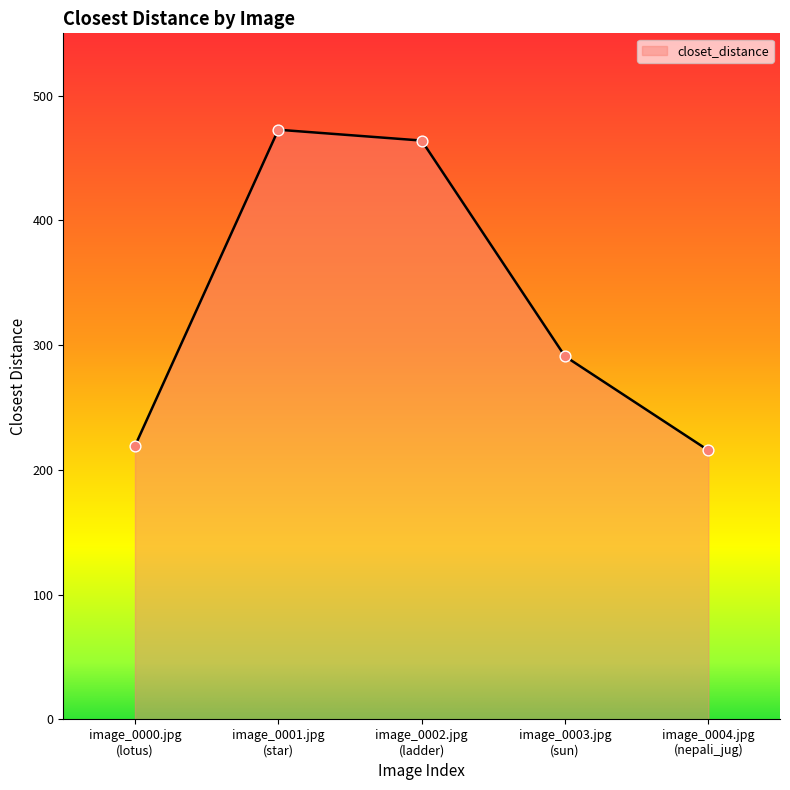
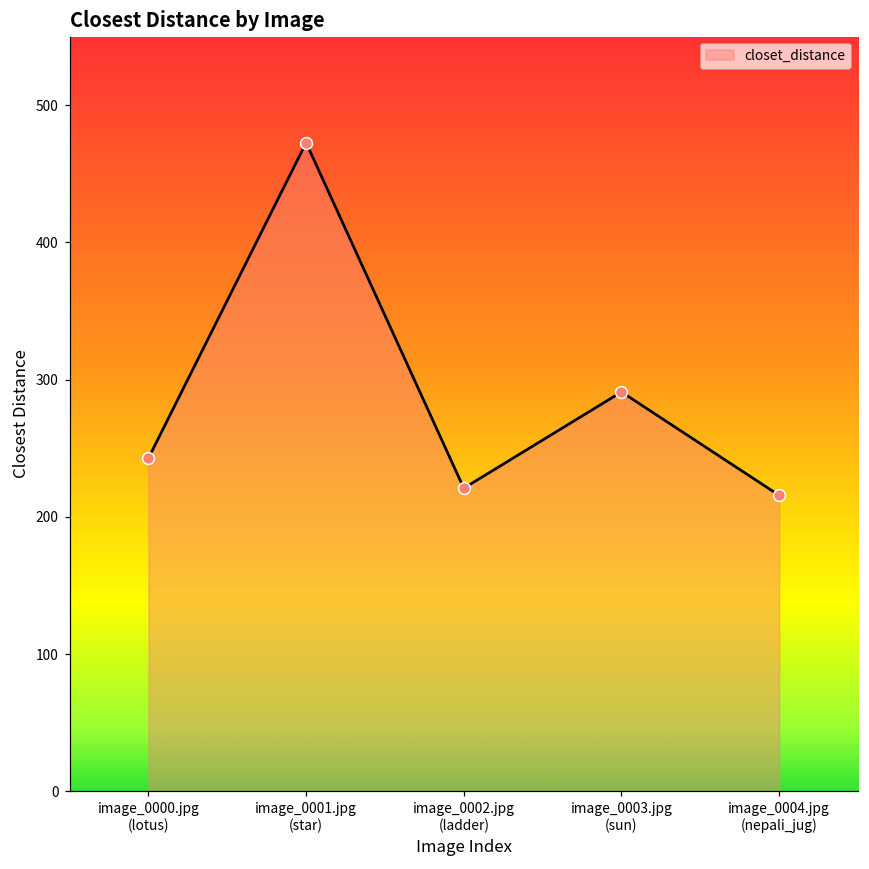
image_0000.jpg (lotus): 219 -> 243
image_0002.jpg (ladder): 464 -> 221
